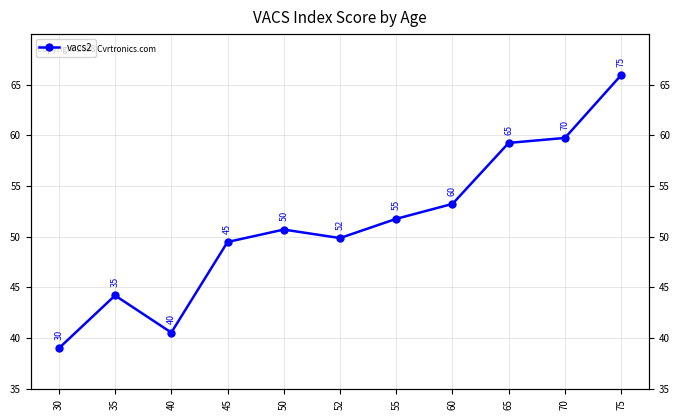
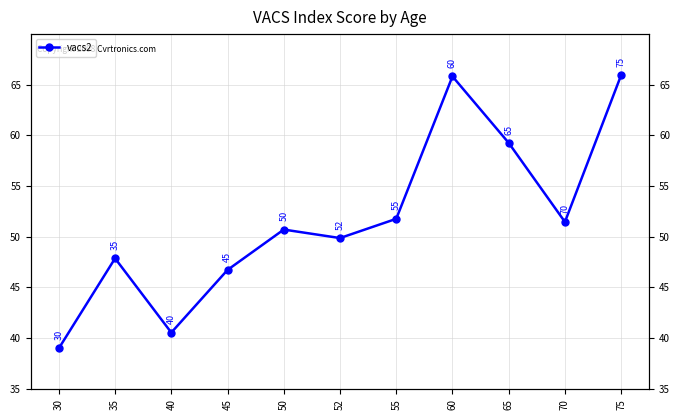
35: 44.2 -> 47.9
45: 49.5 -> 46.7
60: 53.2 -> 65.8
70: 59.7 -> 51.5
